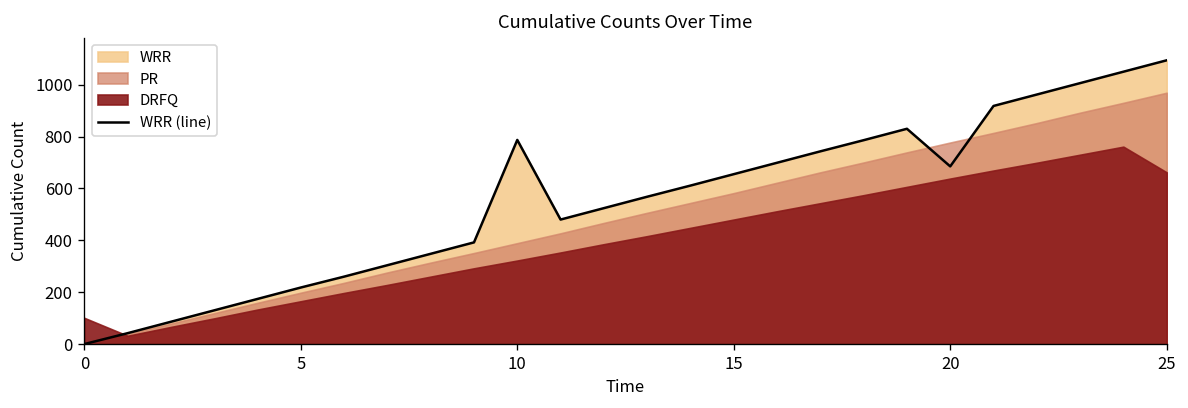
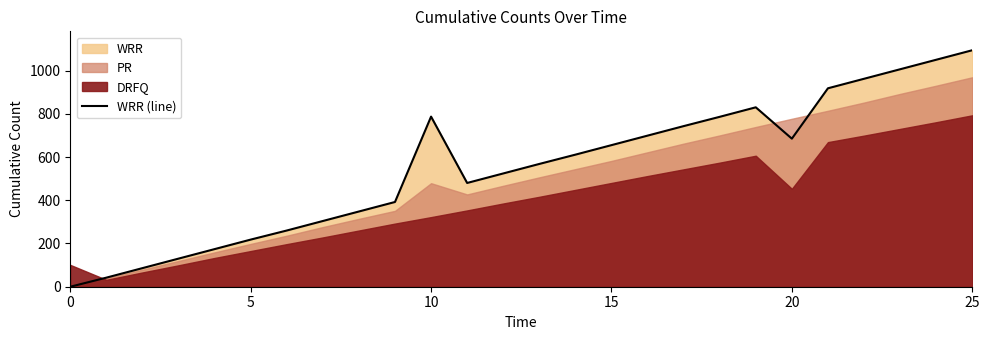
PR, 10: 390 -> 480
DRFQ, 20: 640 -> 450
DRFQ, 25: 660 -> 790
